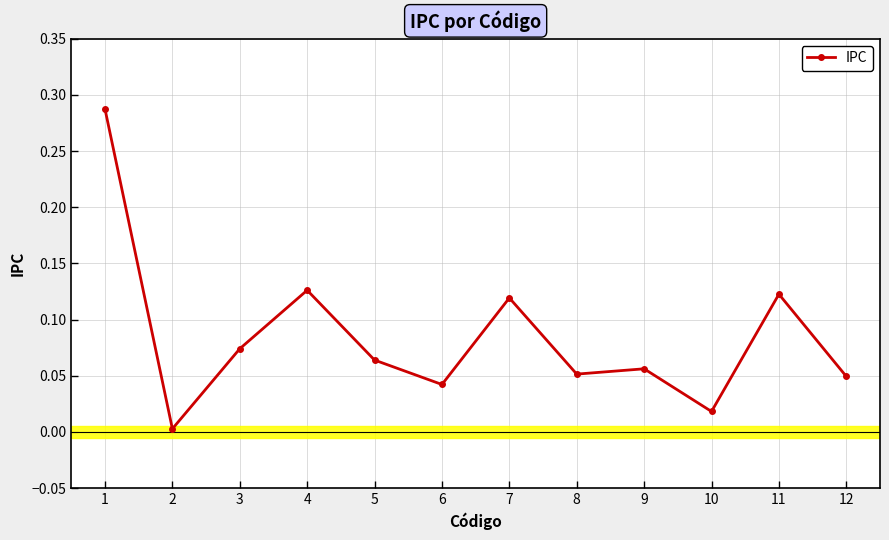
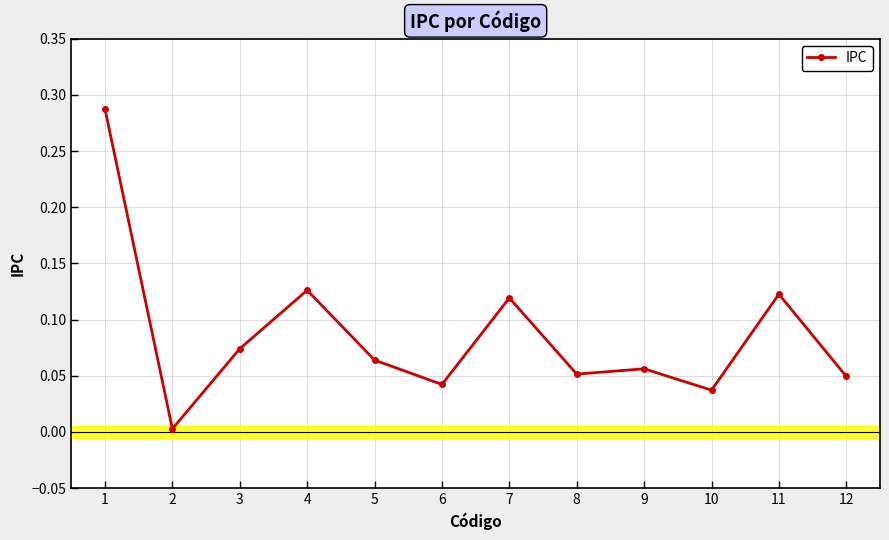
10: 0.018 -> 0.037
